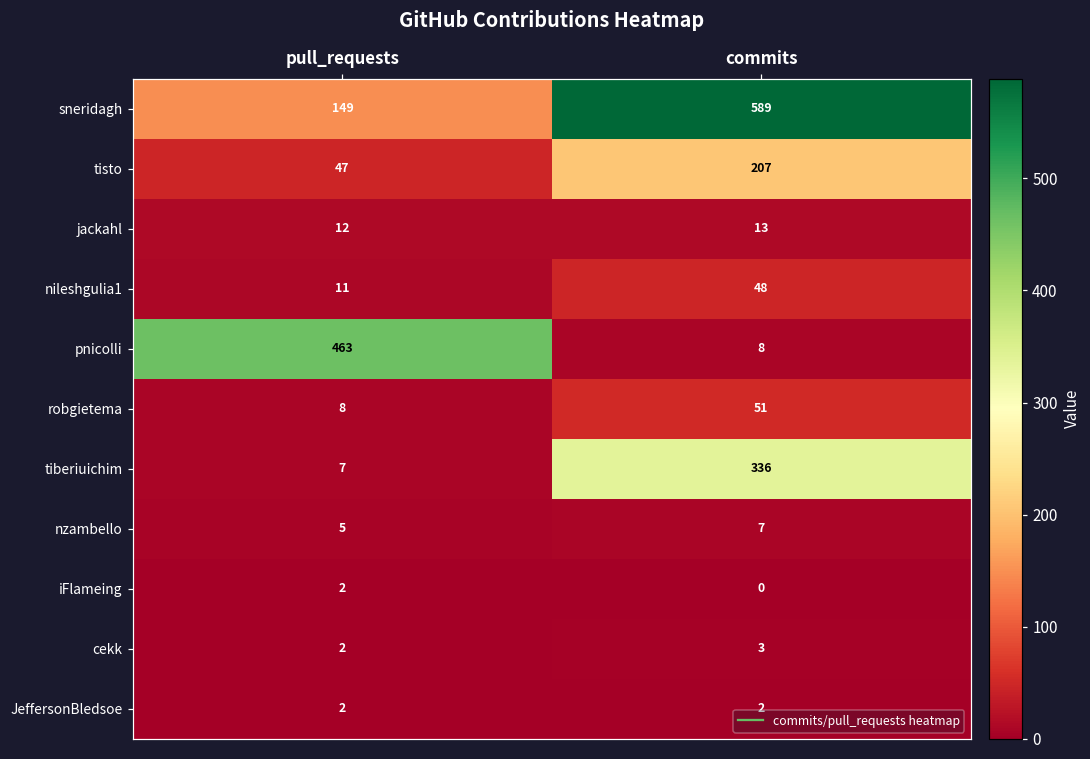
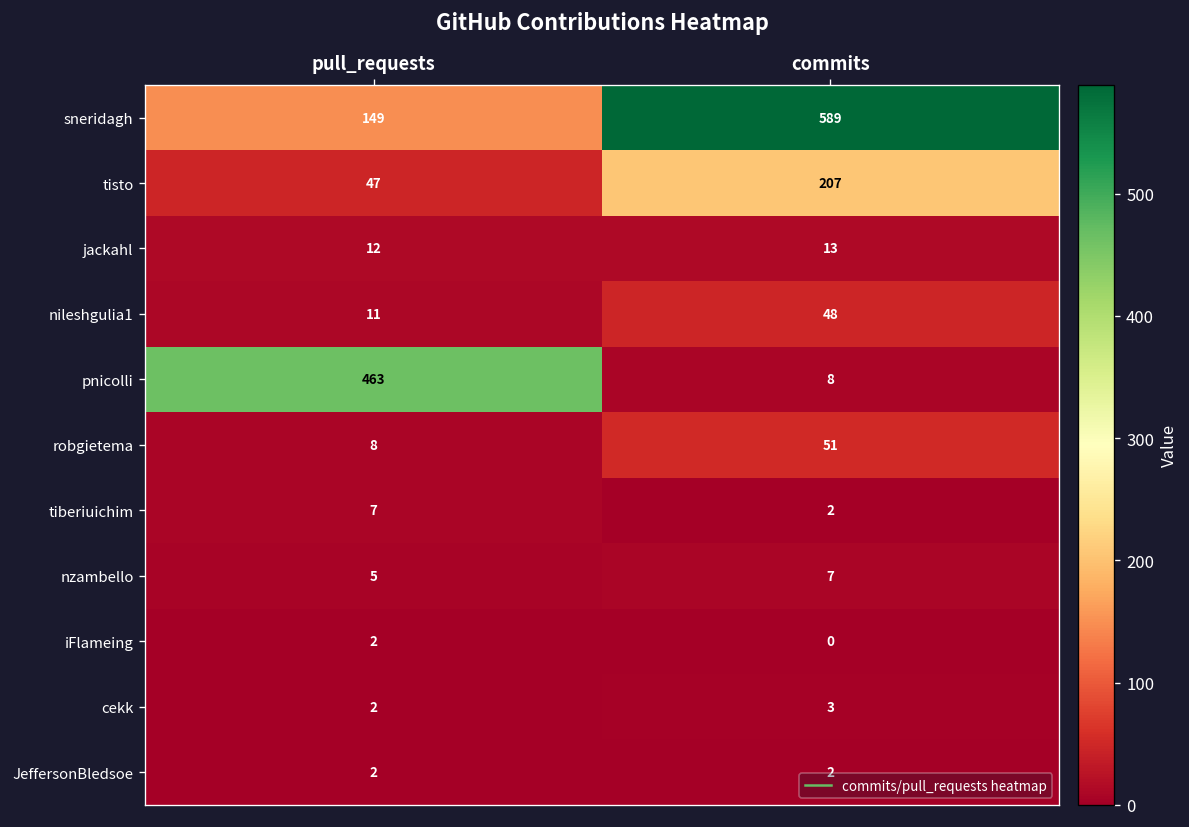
tiberiuichim, commits: 336 -> 2
